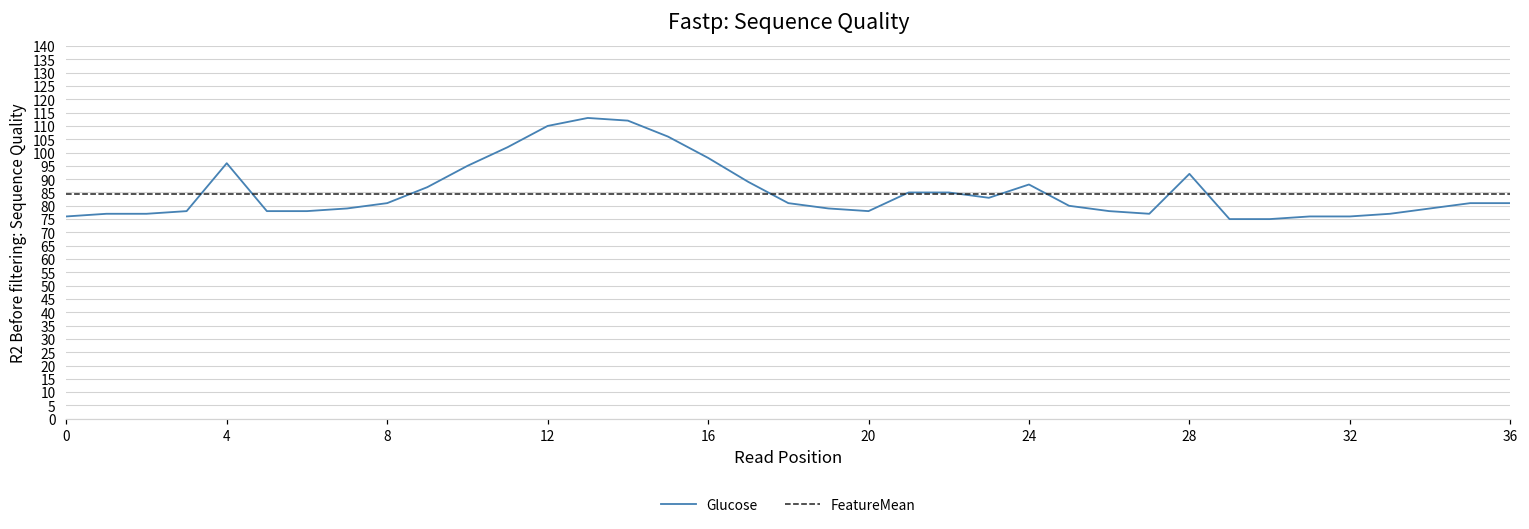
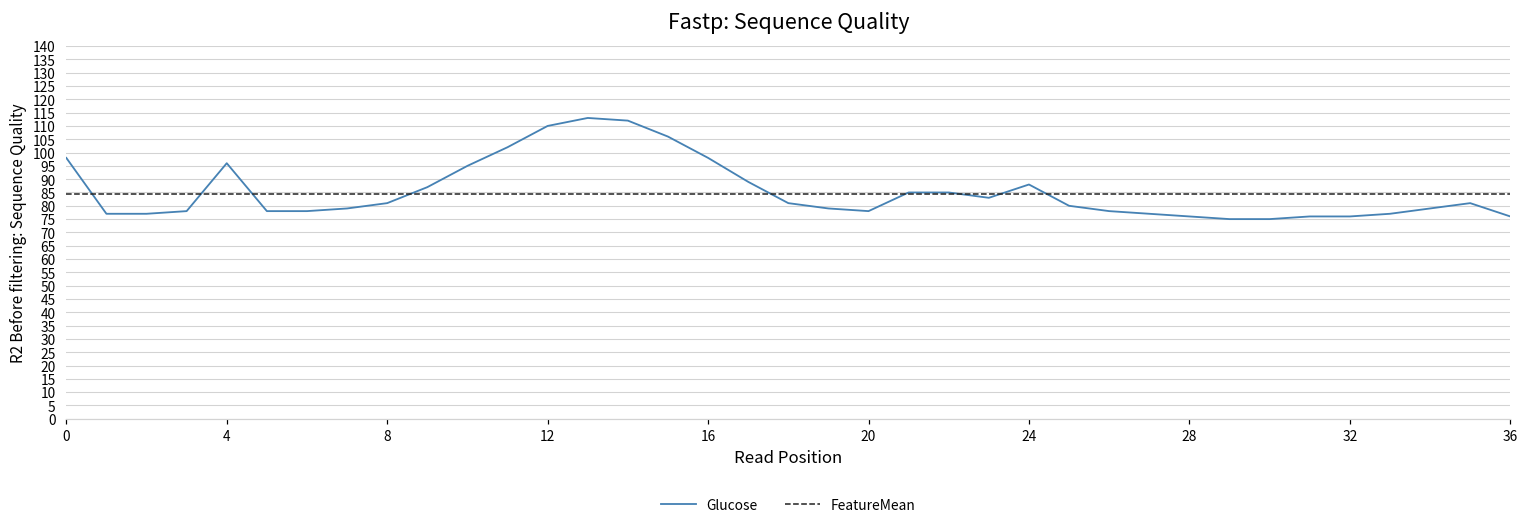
Glucose, 0: 76 -> 98
Glucose, 28: 92 -> 76
Glucose, 36: 81 -> 76
